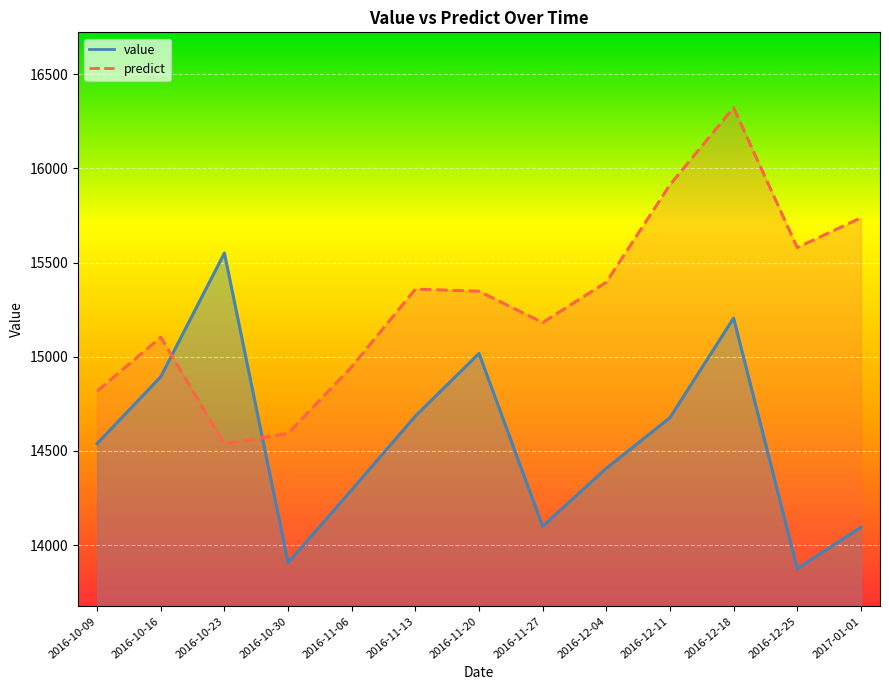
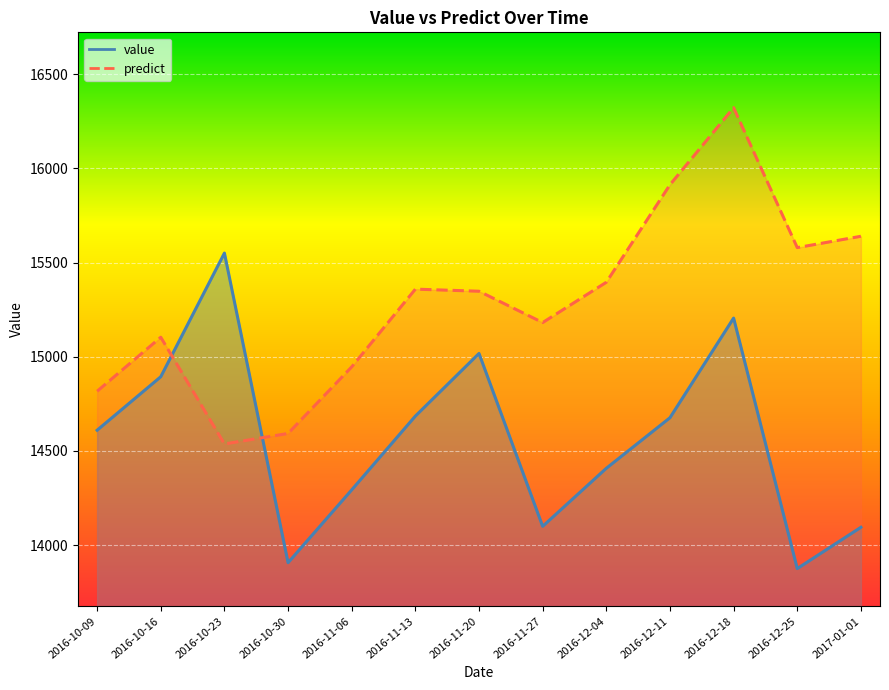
value, 2016-10-09: 14540 -> 14610
predict, 2017-01-01: 15740 -> 15640
